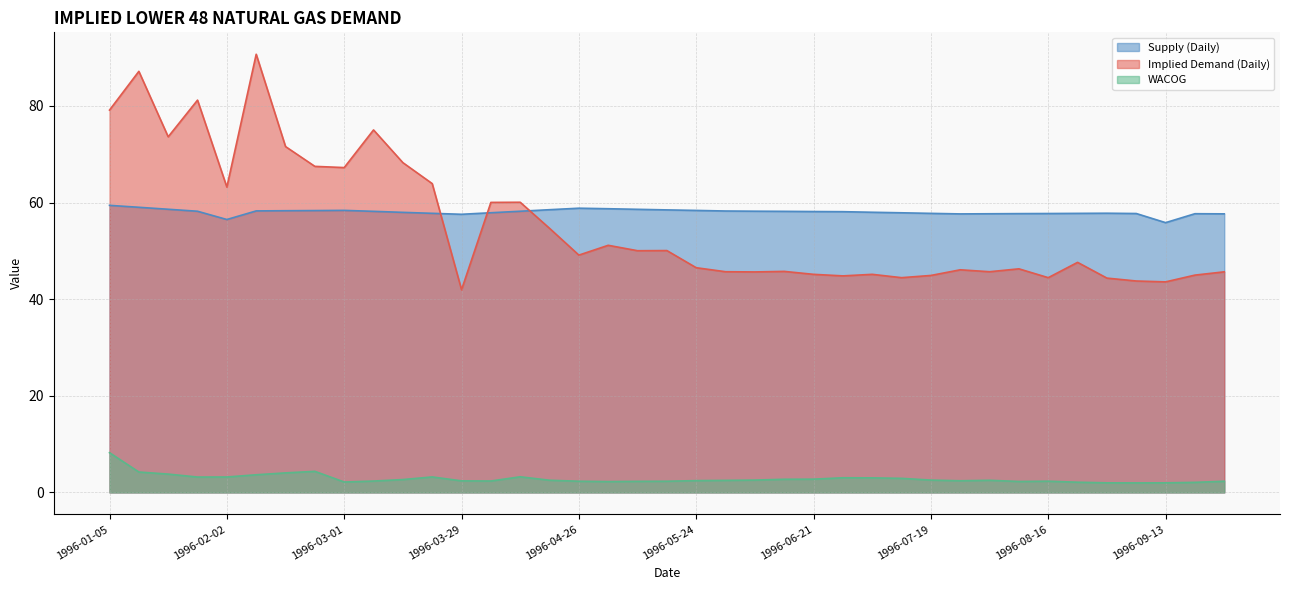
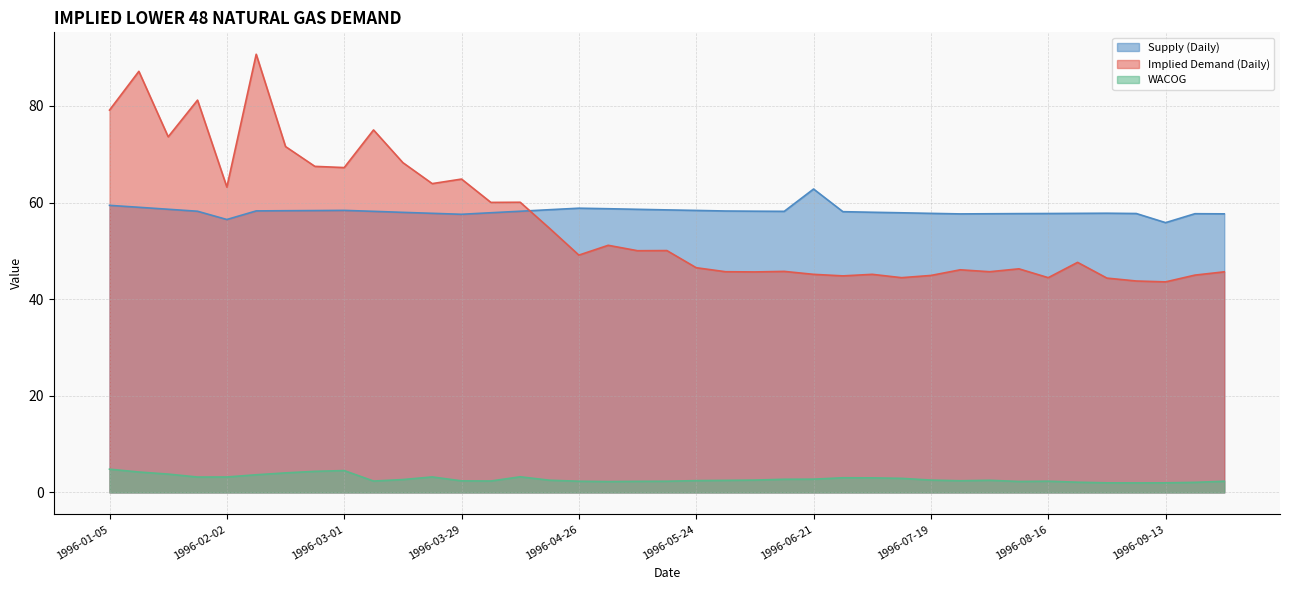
WACOG, 1996-01-05: 8 -> 5
WACOG, 1996-03-01: 2 -> 5
Implied Demand (Daily), 1996-03-29: 42 -> 65
Supply (Daily), 1996-06-21: 58 -> 63
